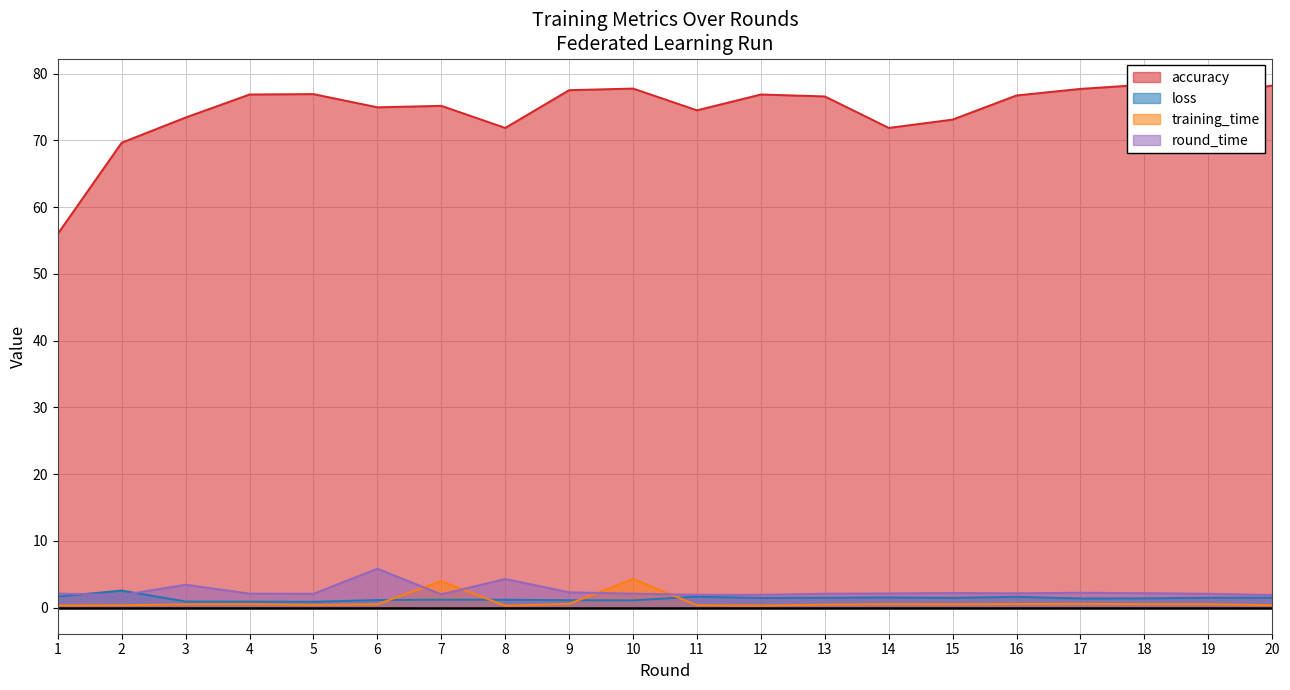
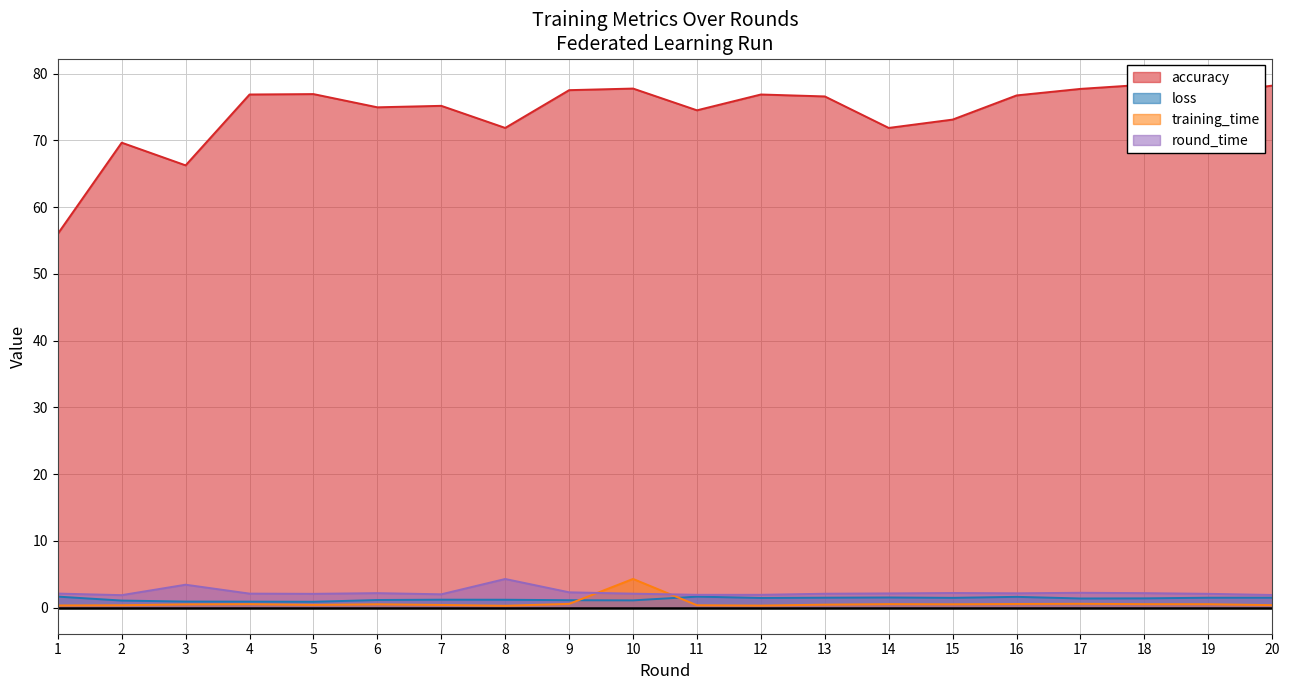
loss, 2: 3 -> 1
accuracy, 3: 73 -> 66
round_time, 6: 6 -> 2
training_time, 7: 4 -> 0
